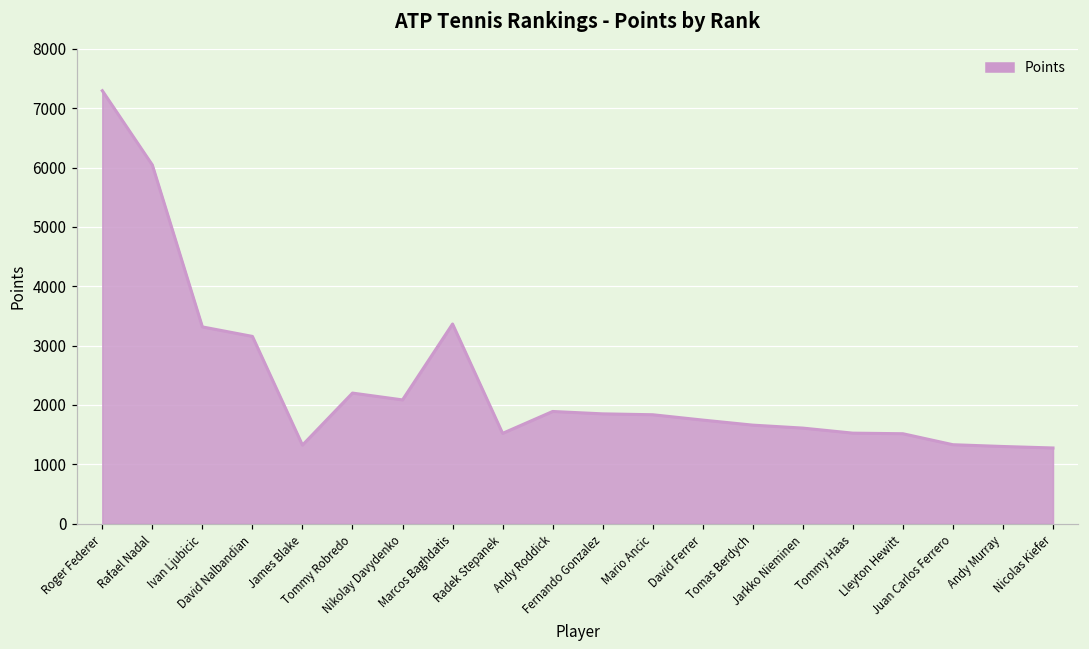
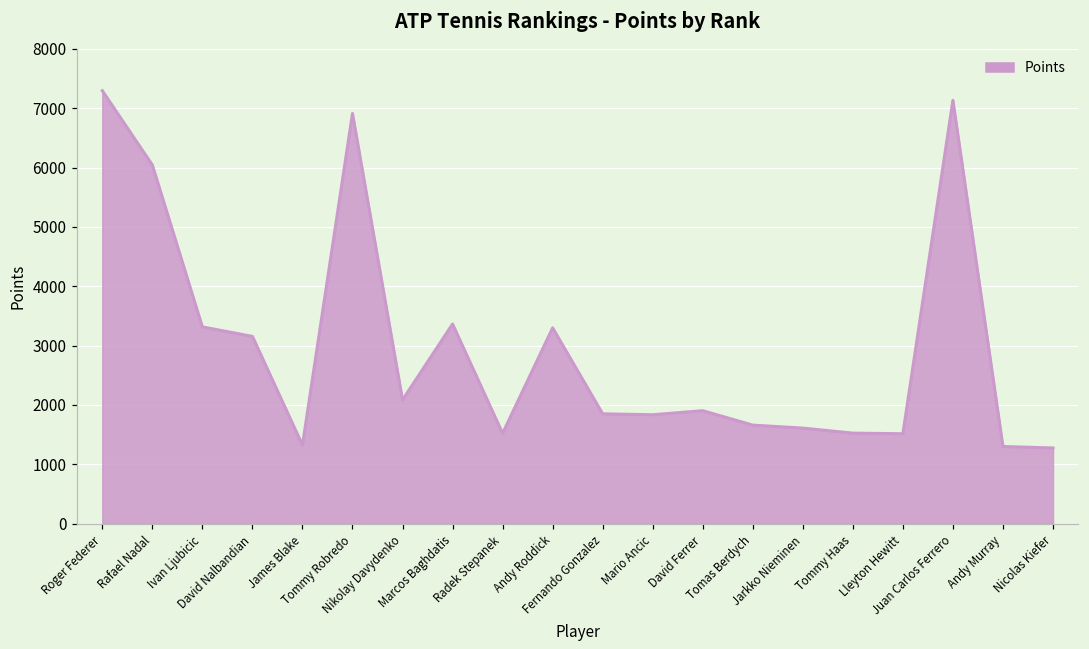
Tommy Robredo: 2200 -> 6900
Andy Roddick: 1900 -> 3300
David Ferrer: 1700 -> 1900
Juan Carlos Ferrero: 1300 -> 7100
